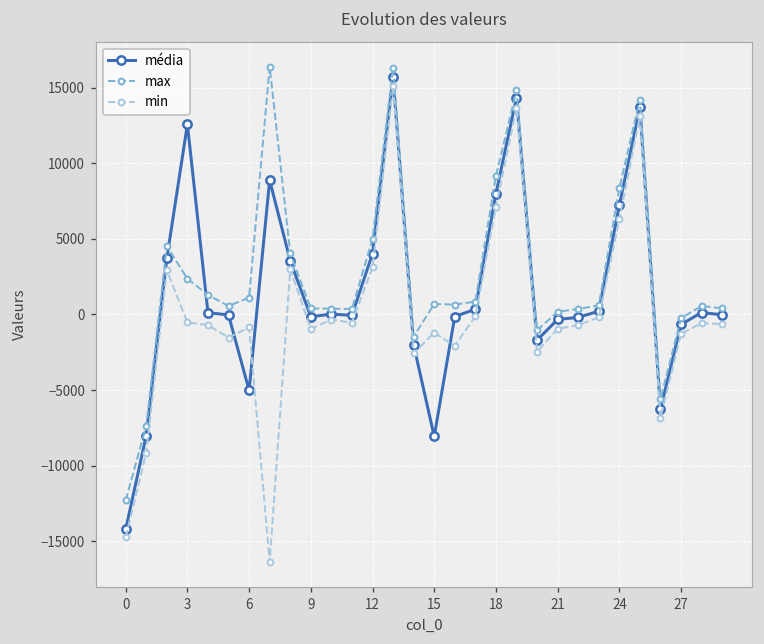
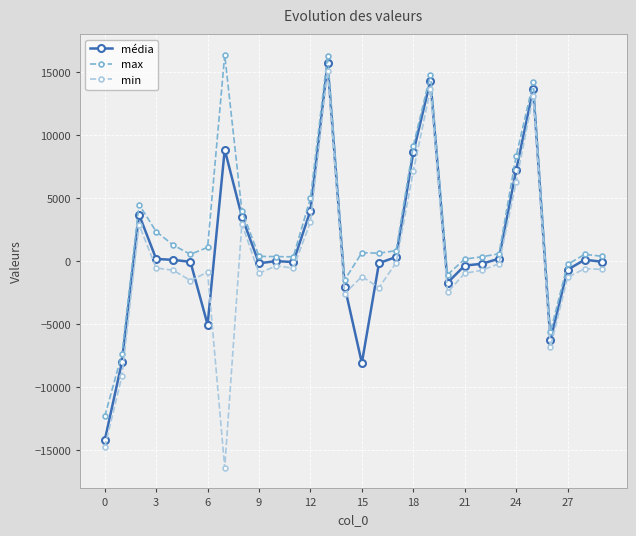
média, 3: 12600 -> 200
média, 18: 8000 -> 8600
